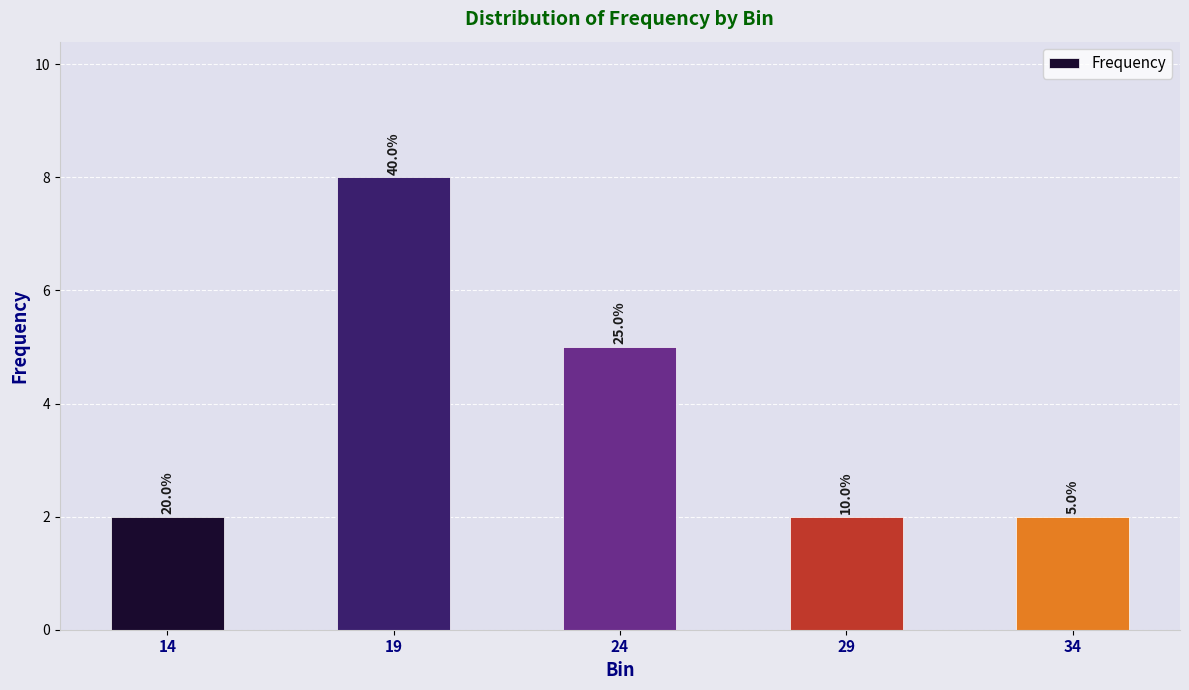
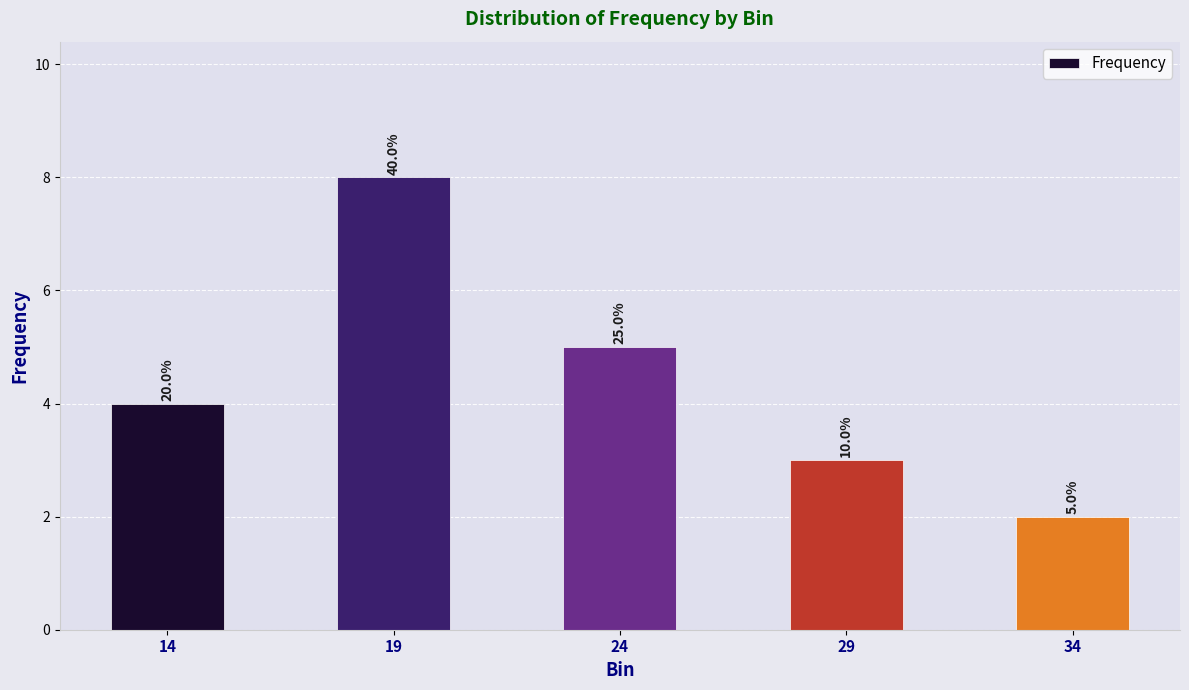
14: 2 -> 4
29: 2 -> 3
